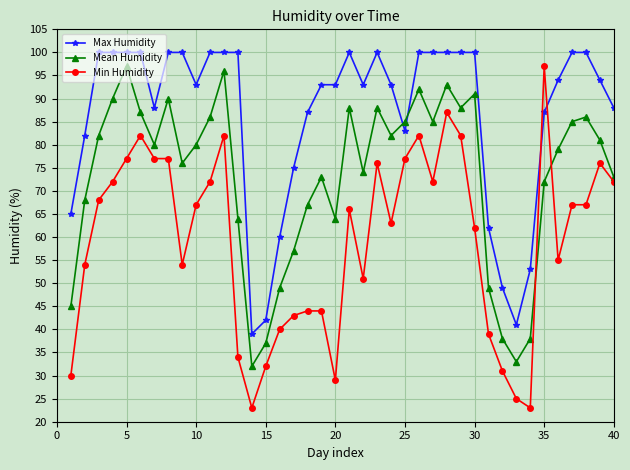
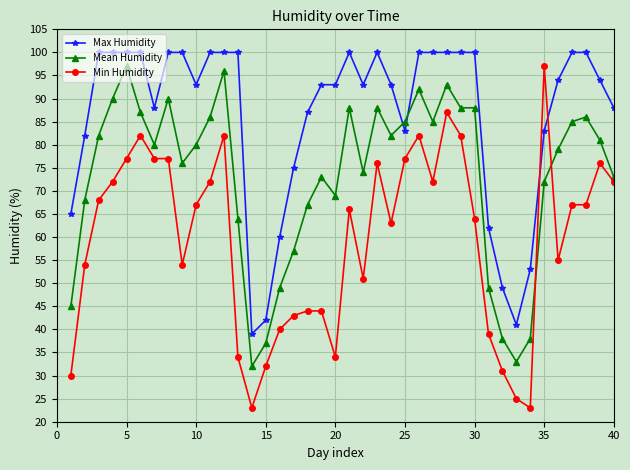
Mean Humidity, 20: 64 -> 69
Min Humidity, 20: 29 -> 34
Mean Humidity, 30: 91 -> 88
Min Humidity, 30: 62 -> 64
Max Humidity, 35: 87 -> 83
